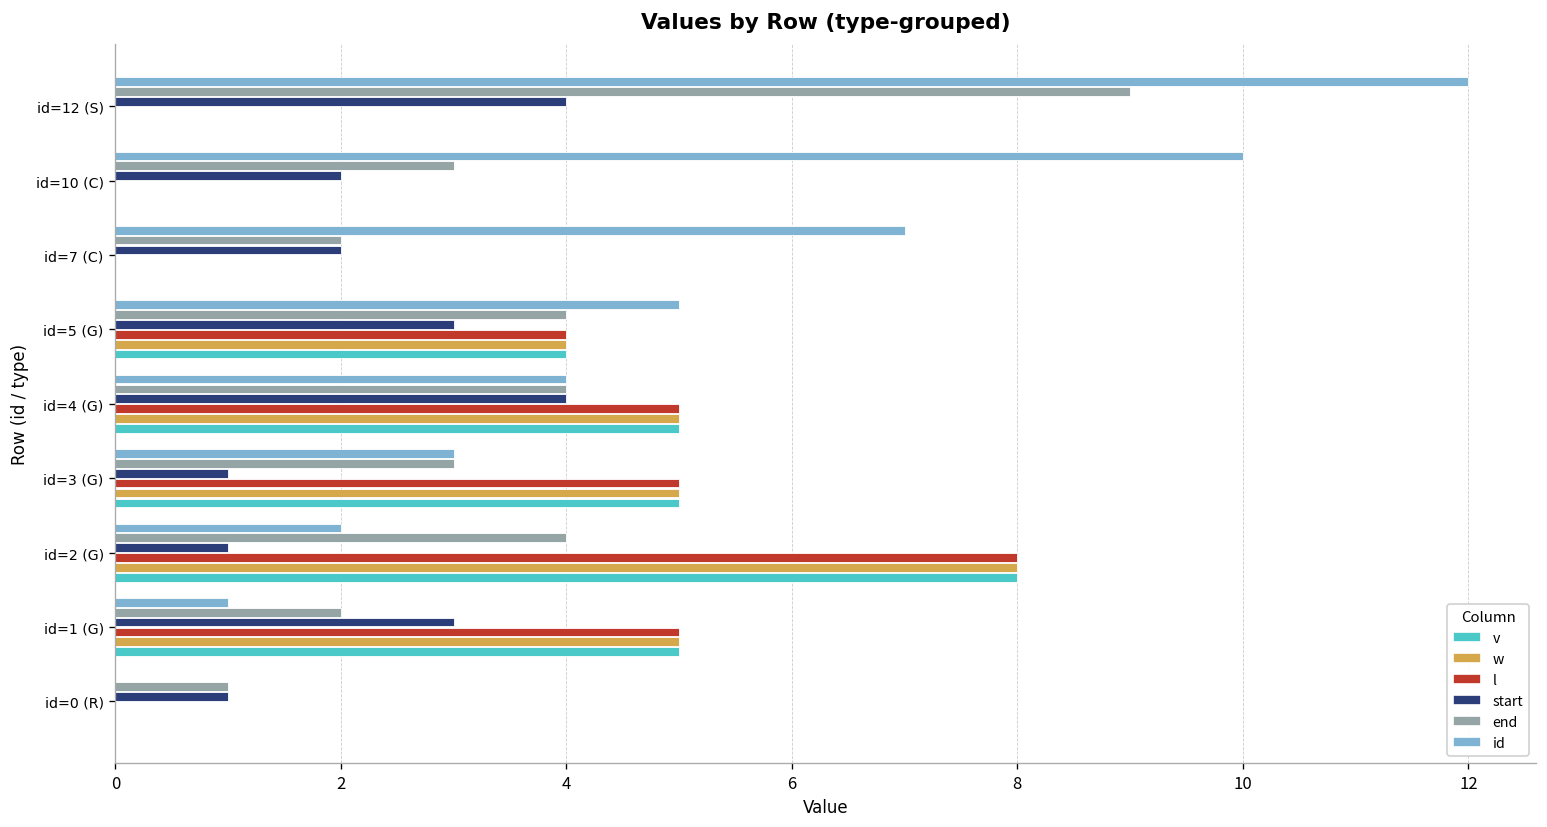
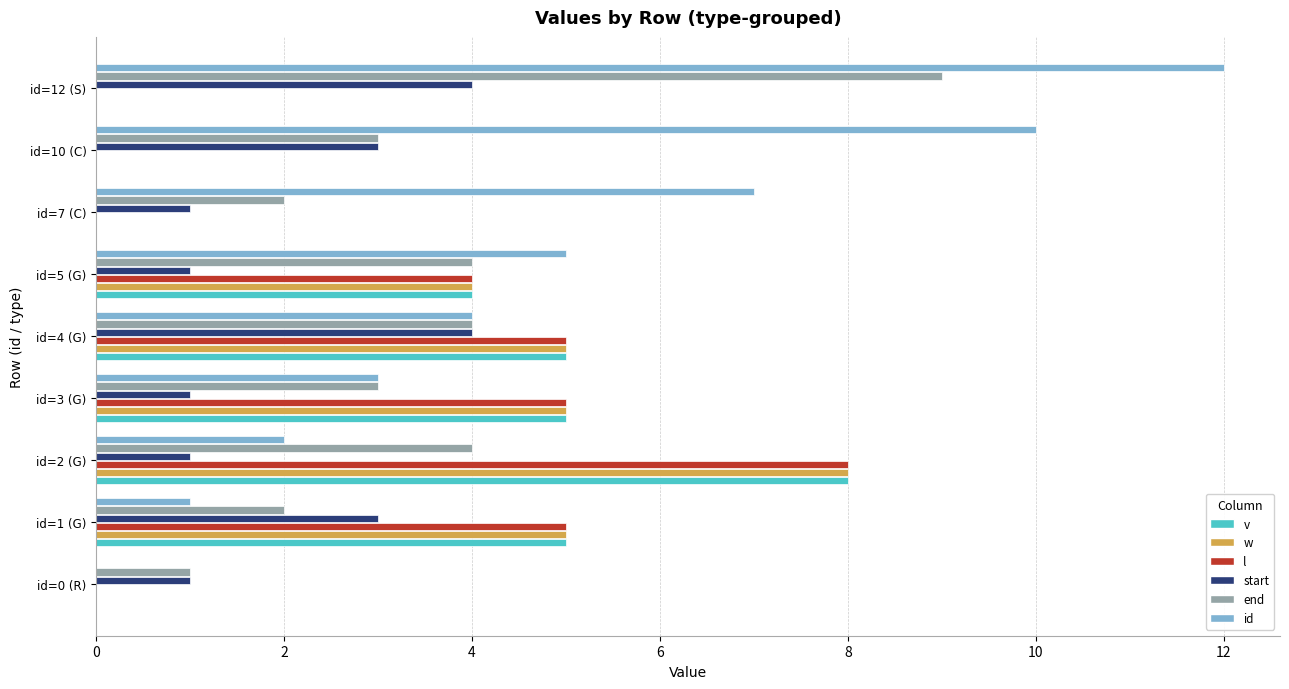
start, id=10 (C): 2 -> 3
start, id=7 (C): 2 -> 1
start, id=5 (G): 3 -> 1
